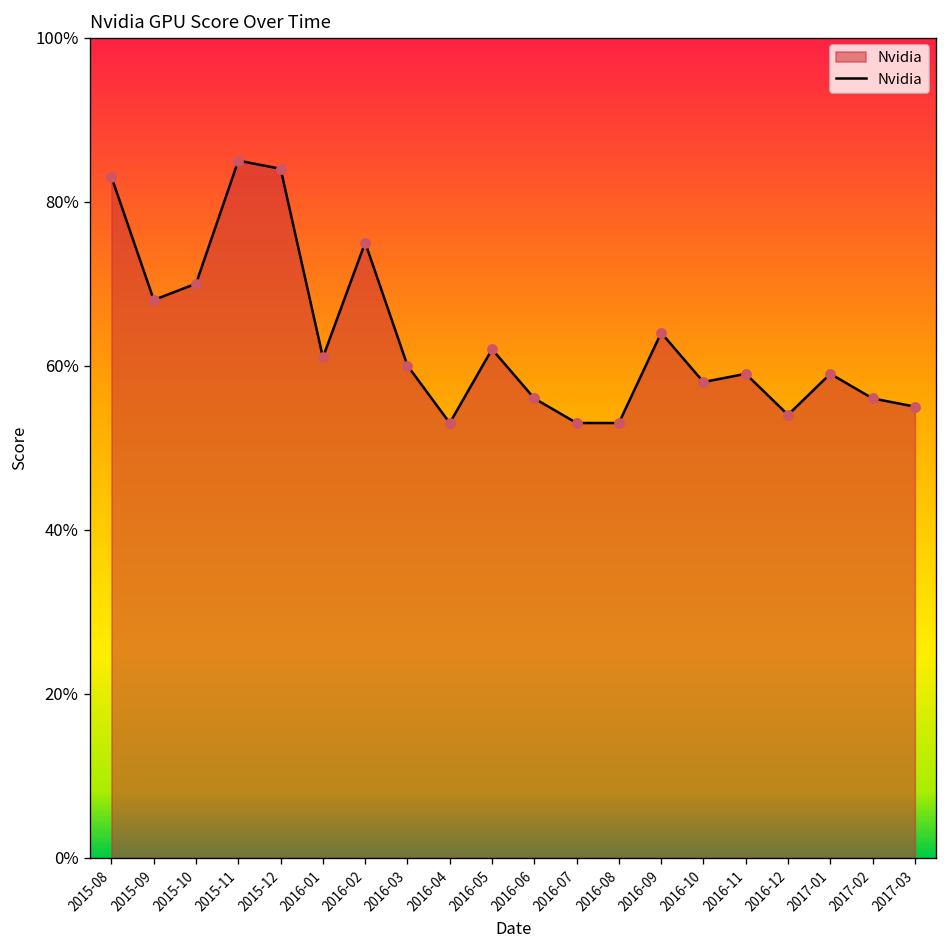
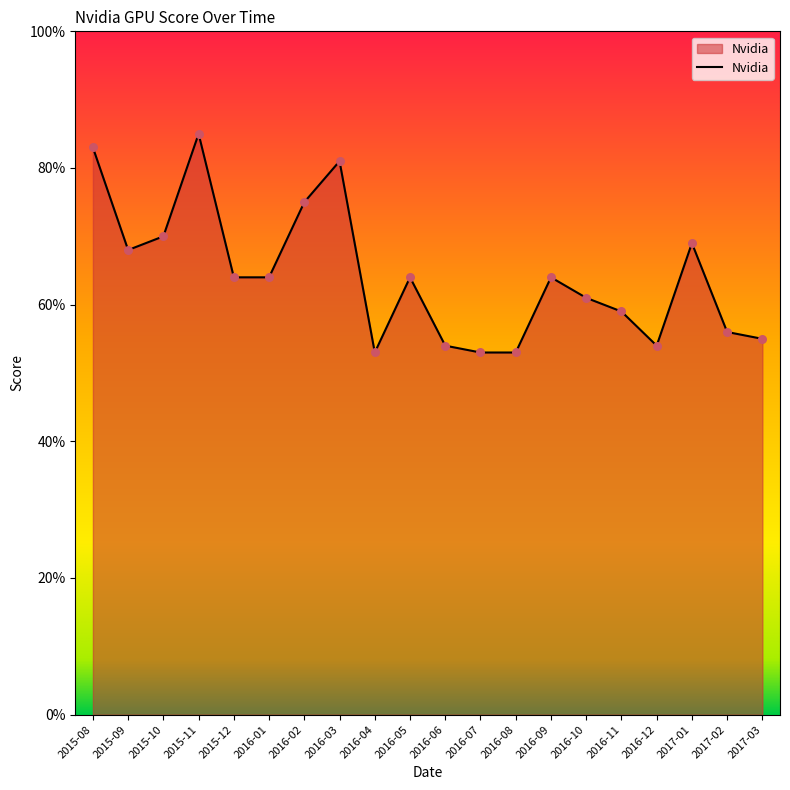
2015-12: 84% -> 64%
2016-01: 61% -> 64%
2016-03: 60% -> 81%
2016-05: 62% -> 64%
2016-06: 56% -> 54%
2016-10: 58% -> 61%
2017-01: 59% -> 69%
